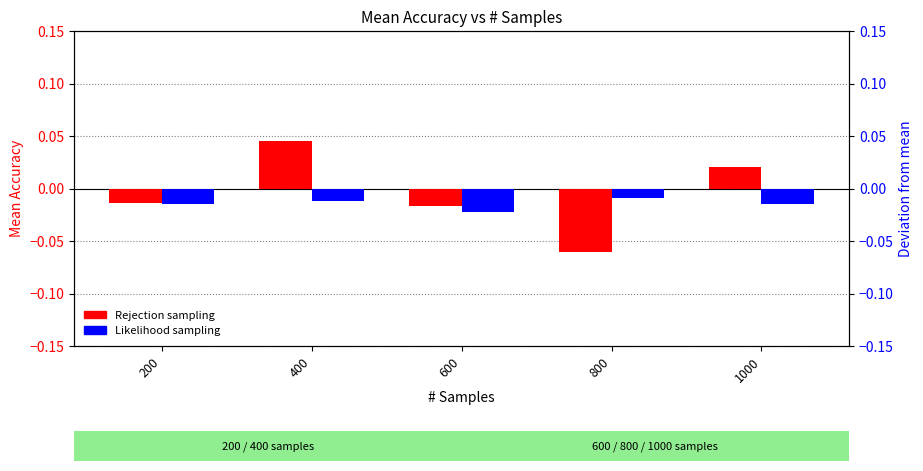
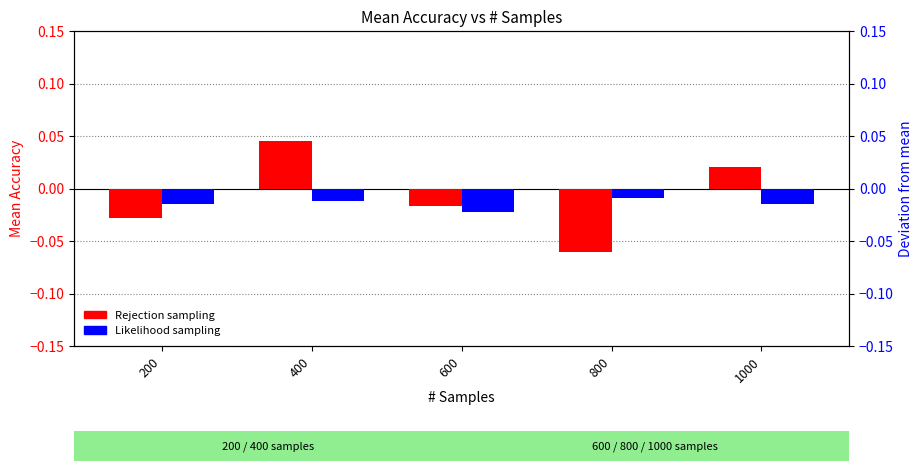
Rejection sampling, 200: -0.014 -> -0.028
